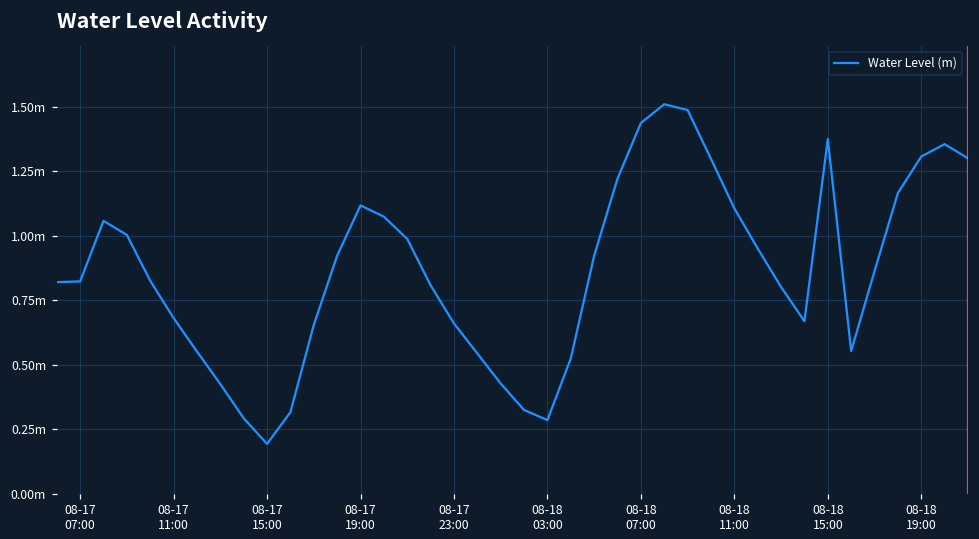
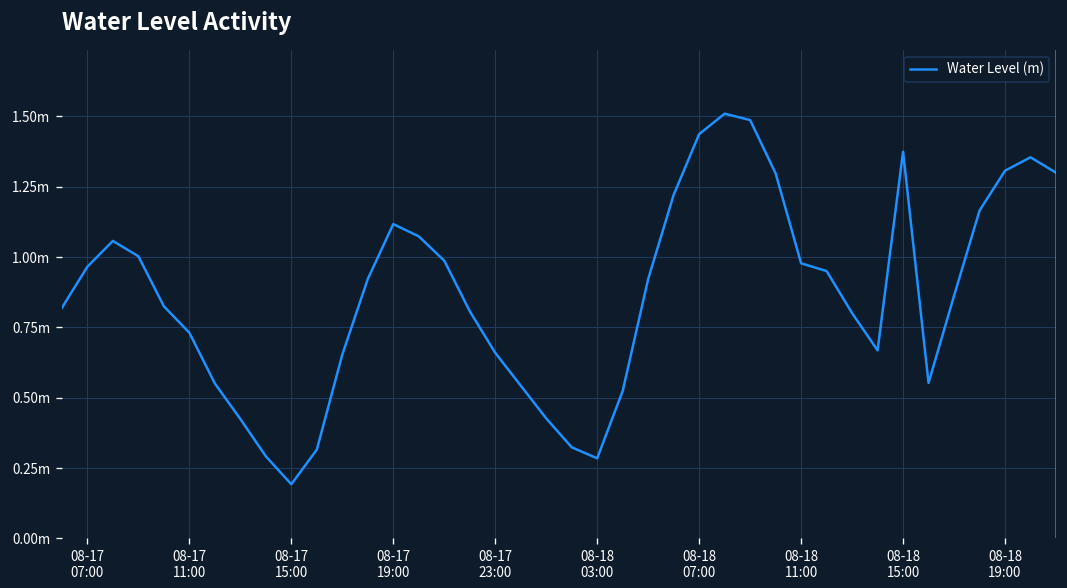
08-17 07:00: 0.82m -> 0.97m
08-17 11:00: 0.68m -> 0.73m
08-18 11:00: 1.11m -> 0.98m
